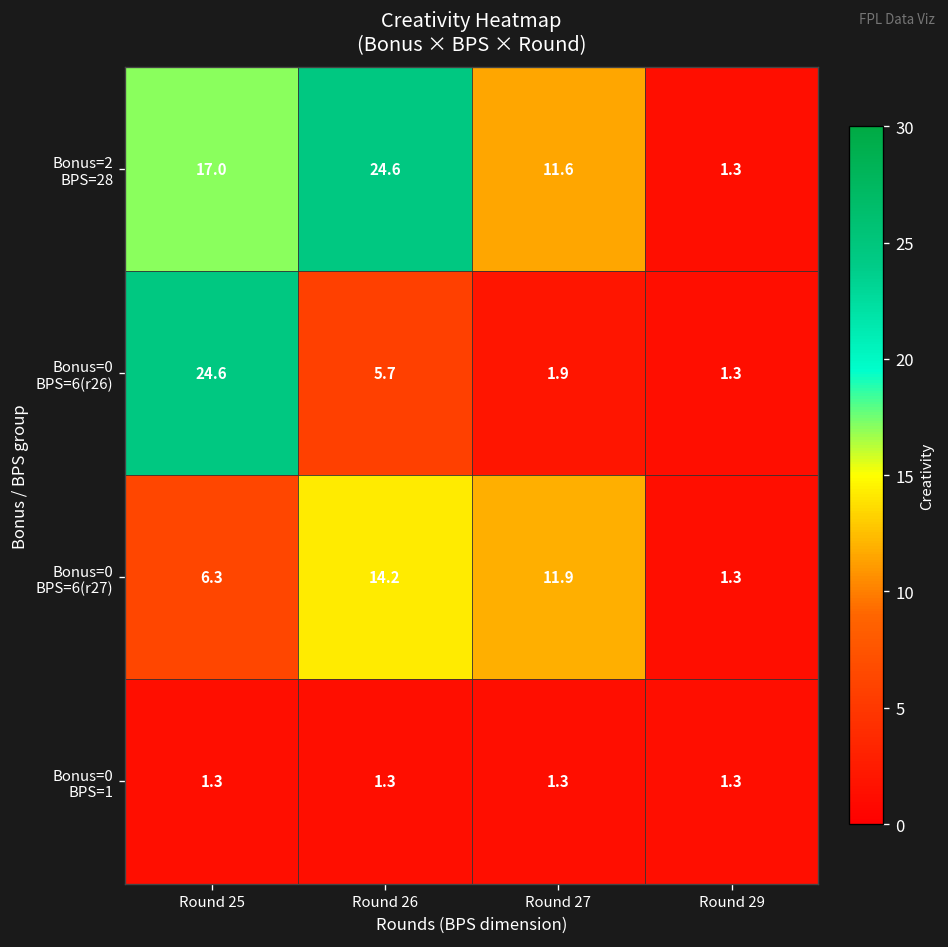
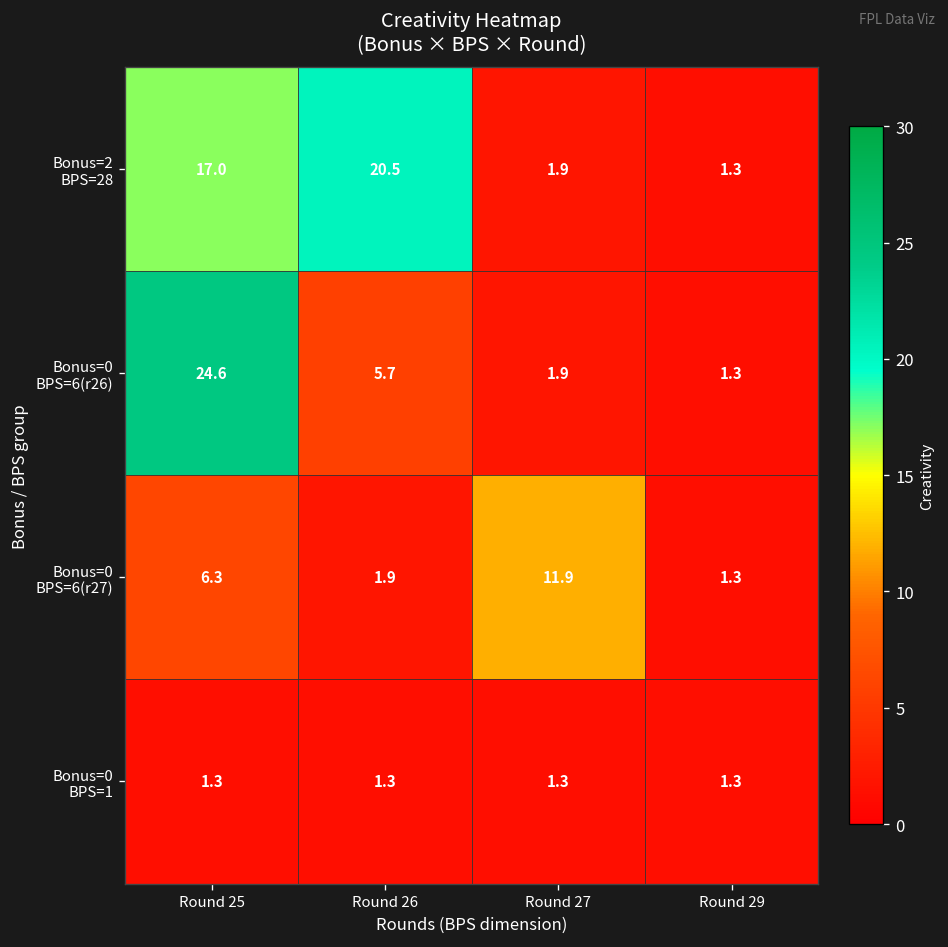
Bonus=2 BPS=28, Round 26: 24.6 -> 20.5
Bonus=2 BPS=28, Round 27: 11.6 -> 1.9
Bonus=0 BPS=6(r27), Round 26: 14.2 -> 1.9
